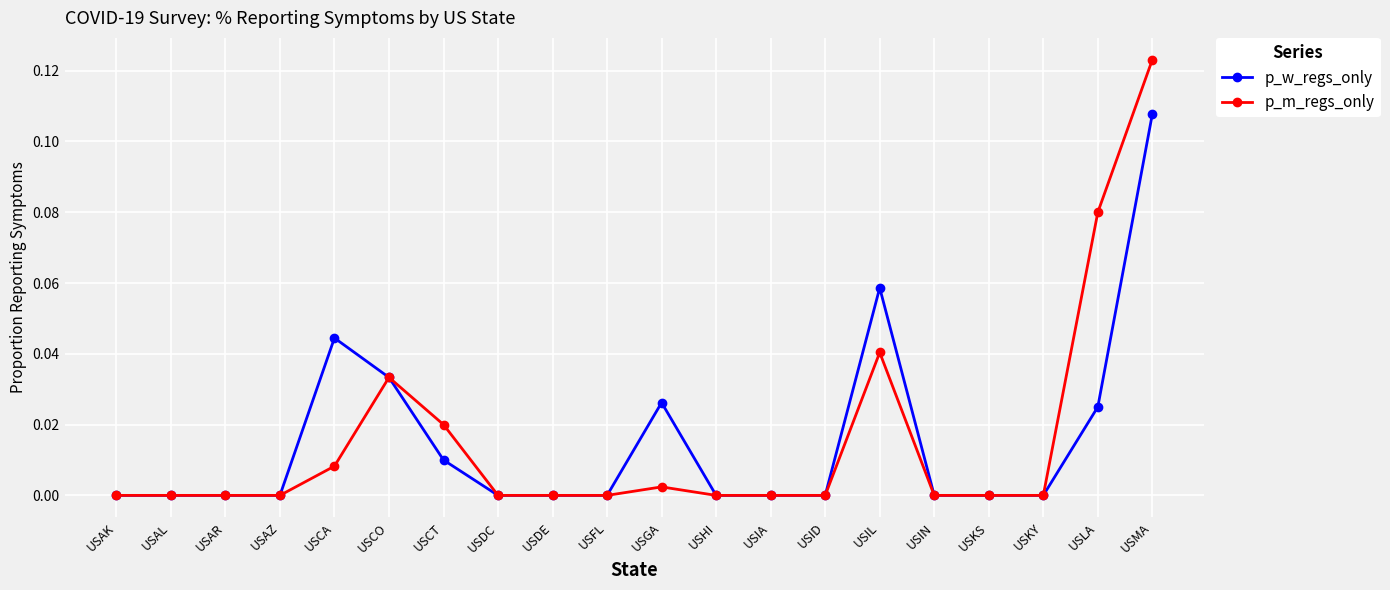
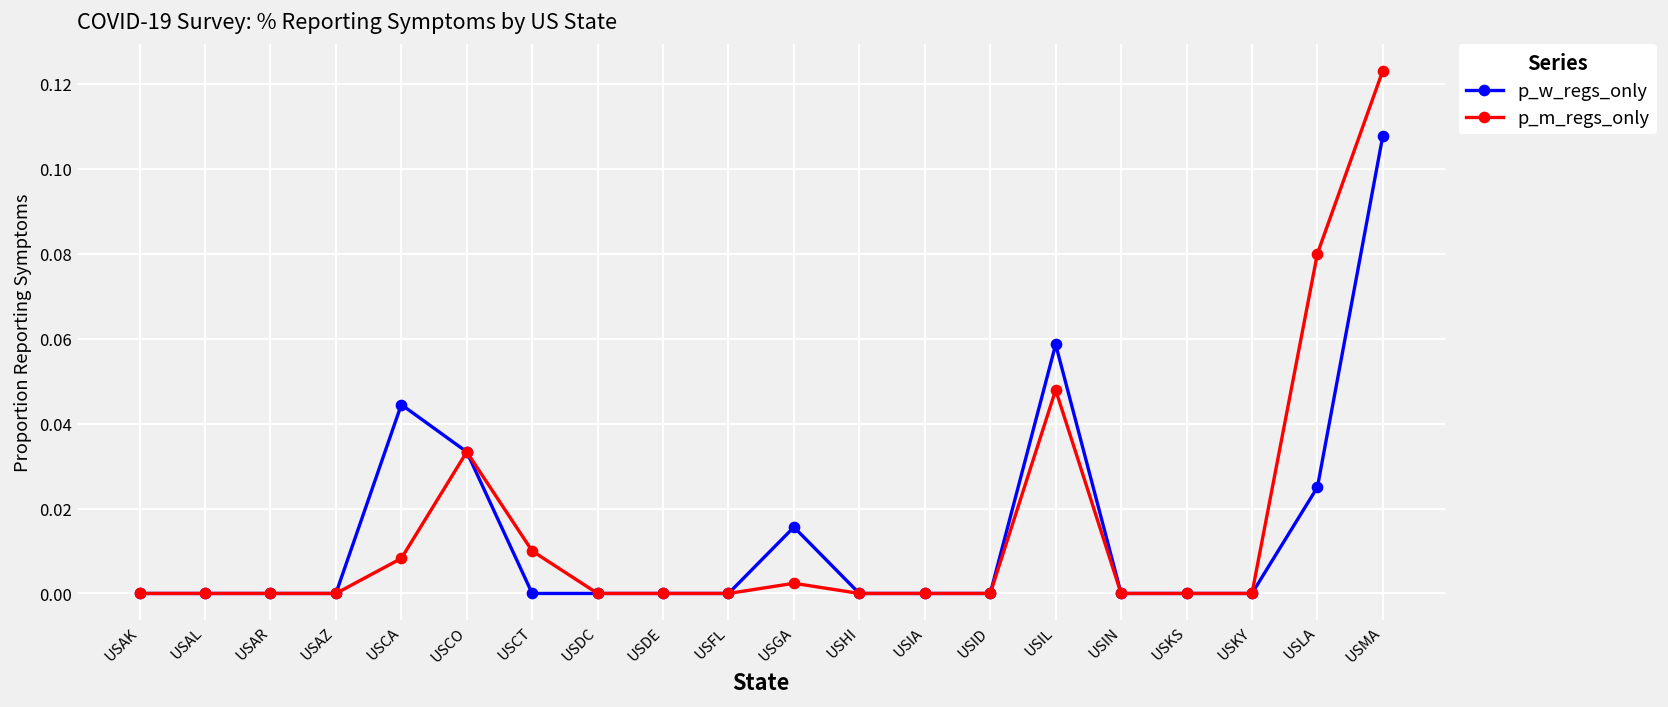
p_w_regs_only, USCT: 0.01 -> 0.00
p_m_regs_only, USCT: 0.02 -> 0.01
p_w_regs_only, USGA: 0.026 -> 0.016
p_m_regs_only, USIL: 0.040 -> 0.048
